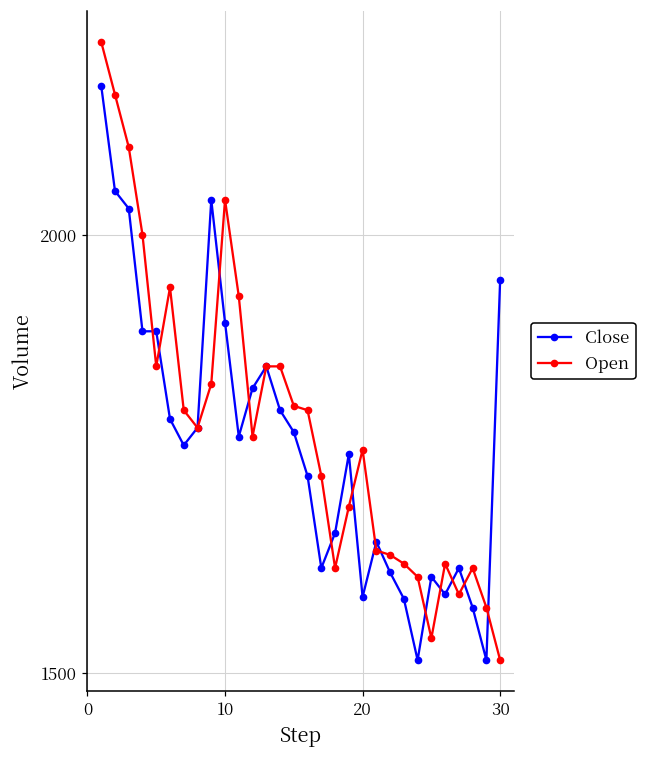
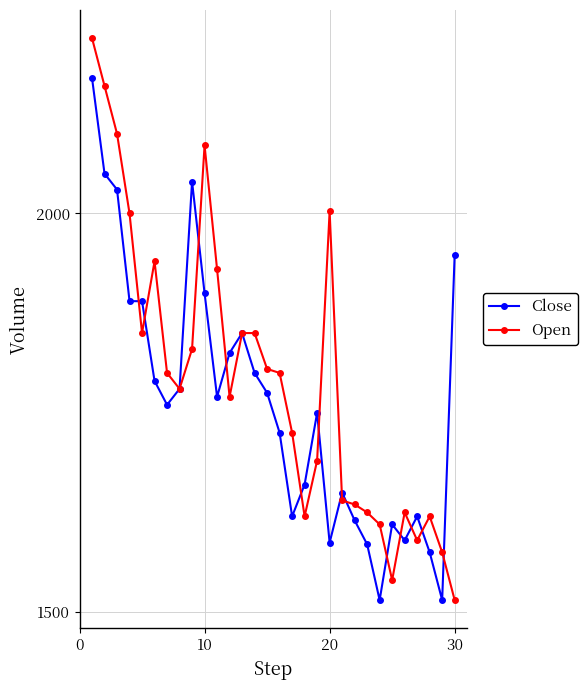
Open, 10: 2040 -> 2090
Open, 20: 1760 -> 2000
